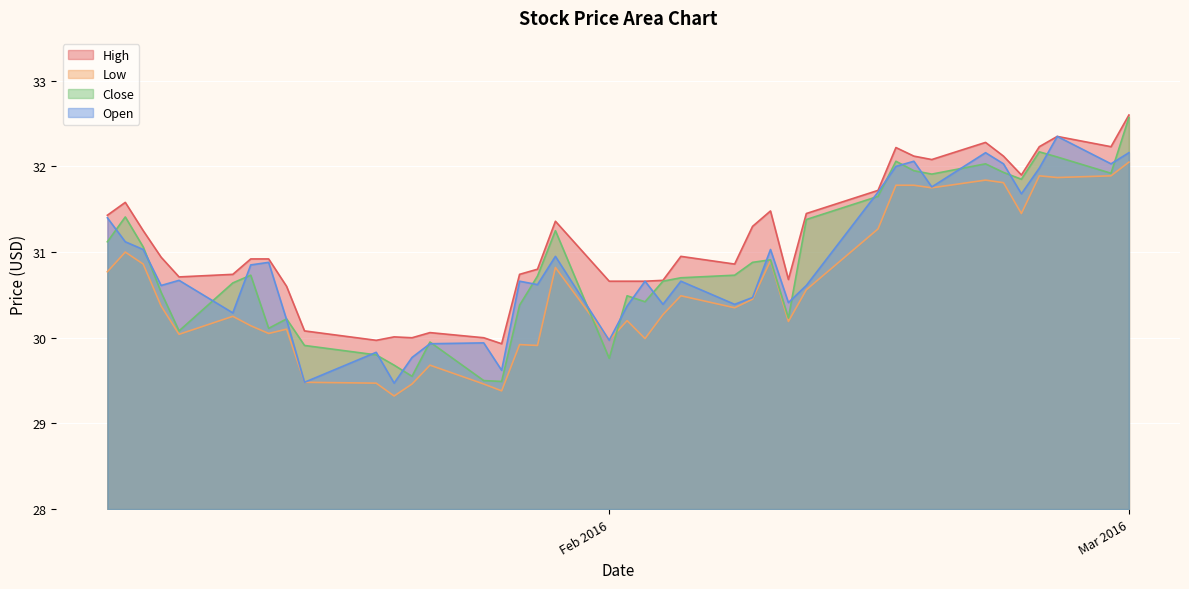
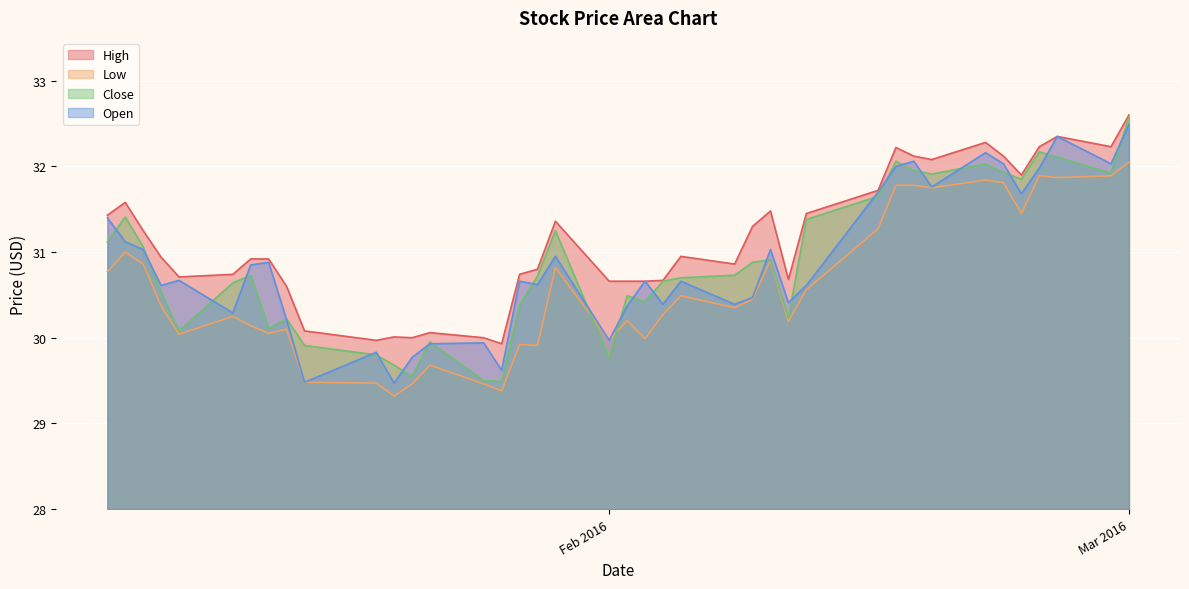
Open, Mar 2016: 32.2 -> 32.5
